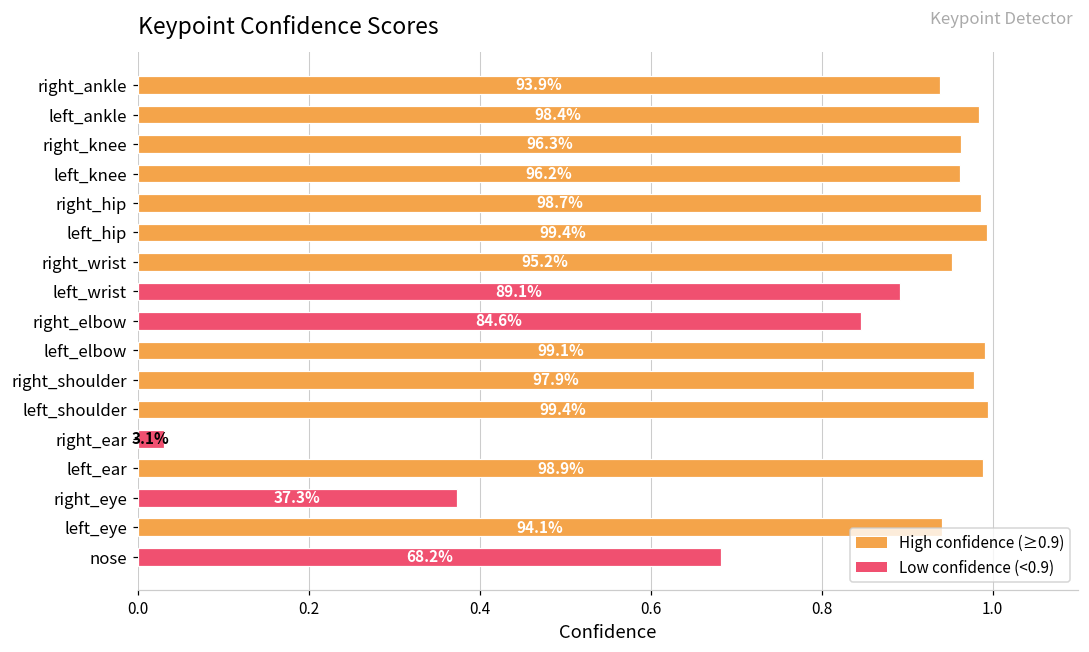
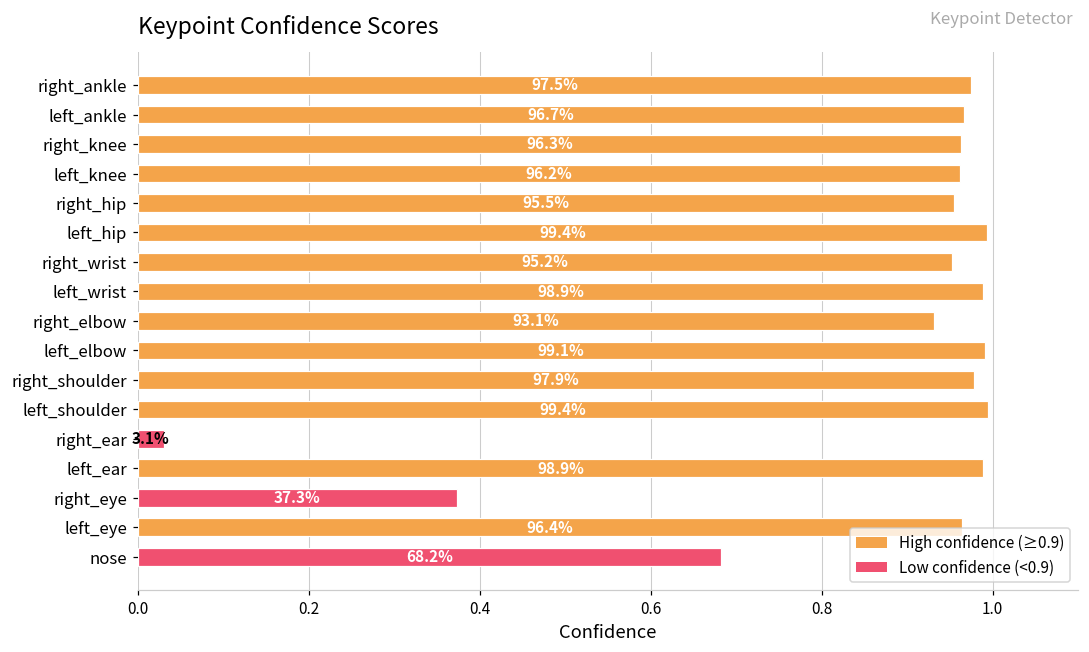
right_ankle: 93.9% -> 97.5%
left_ankle: 98.4% -> 96.7%
right_hip: 98.7% -> 95.5%
left_wrist: 89.1% -> 98.9%
right_elbow: 84.6% -> 93.1%
left_eye: 94.1% -> 96.4%
